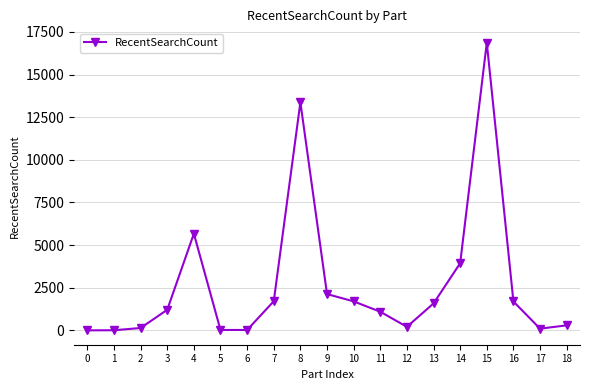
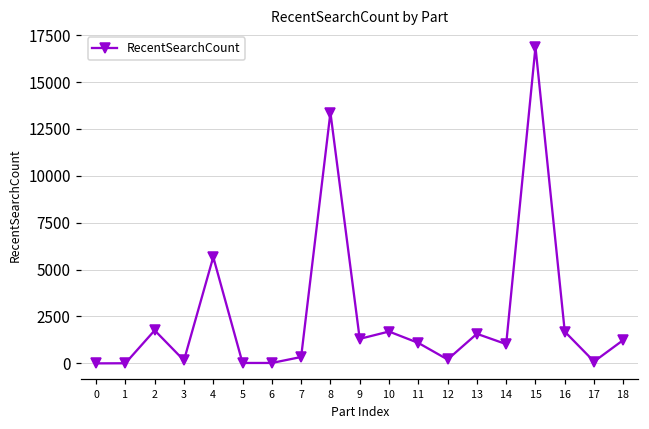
2: 100 -> 1800
3: 1200 -> 200
7: 1700 -> 300
9: 2100 -> 1300
14: 3900 -> 1000
18: 300 -> 1200
